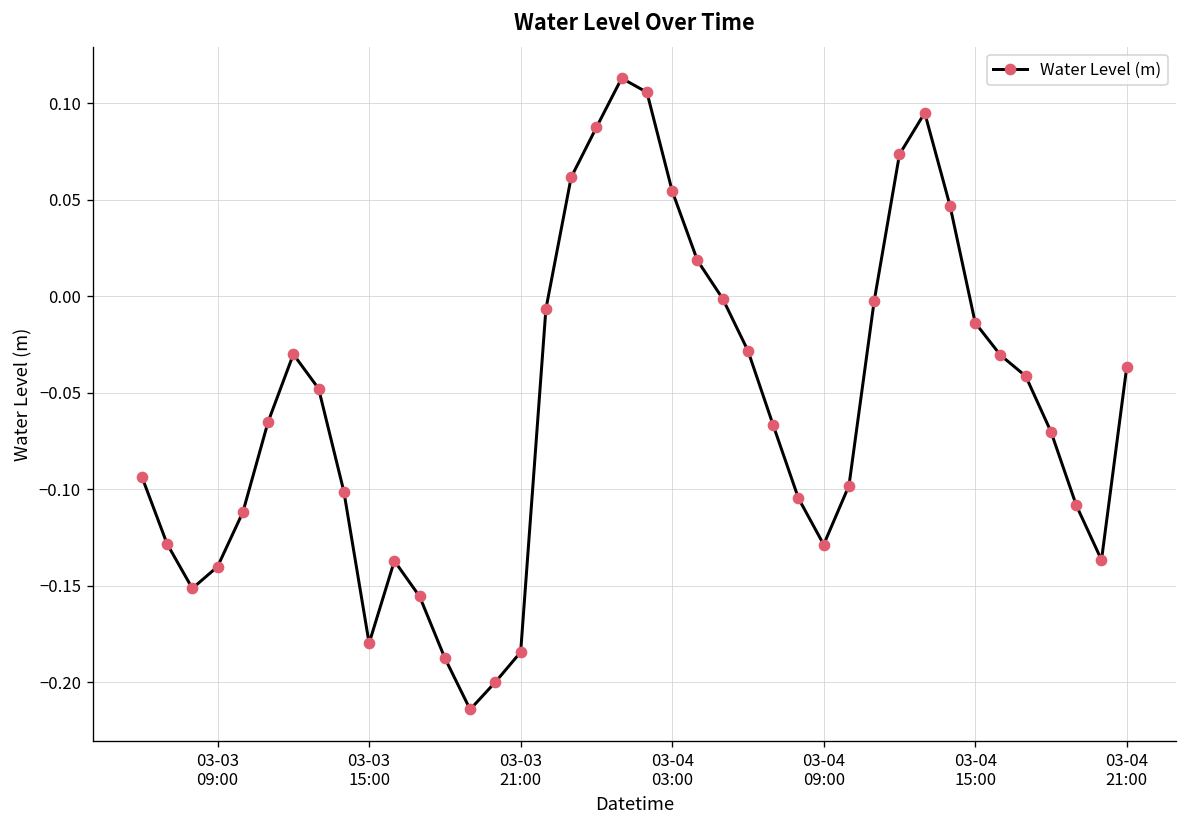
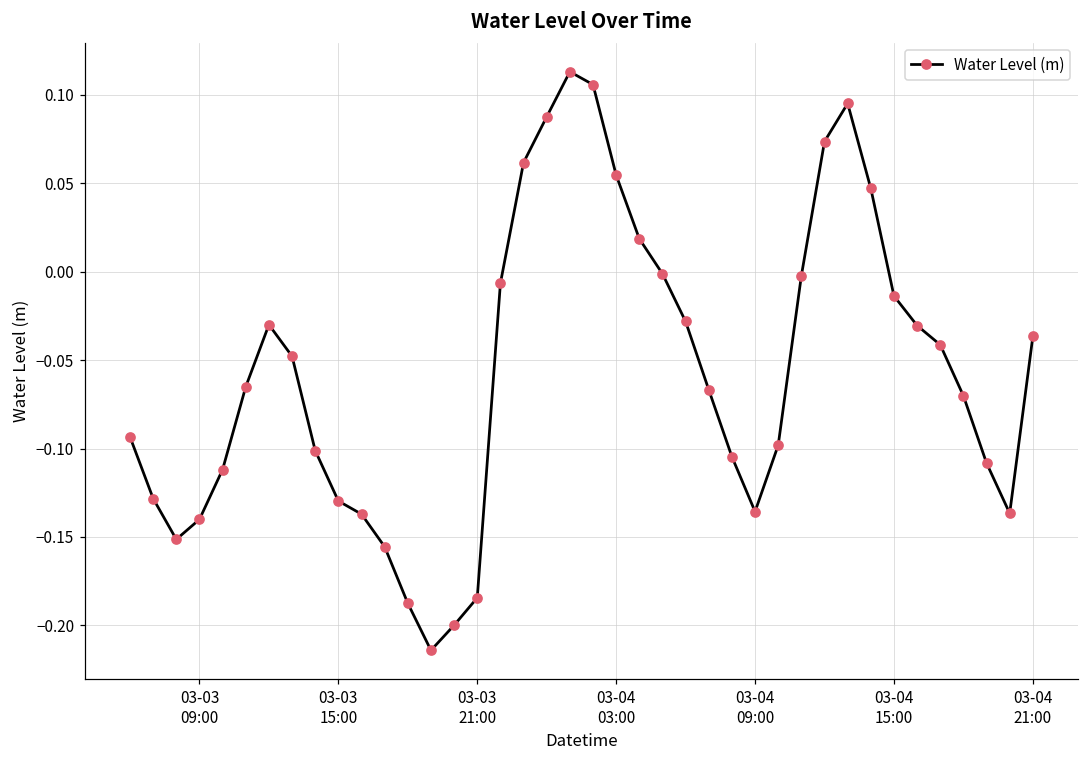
03-03 15:00: -0.180 -> -0.130
03-04 09:00: -0.129 -> -0.136
